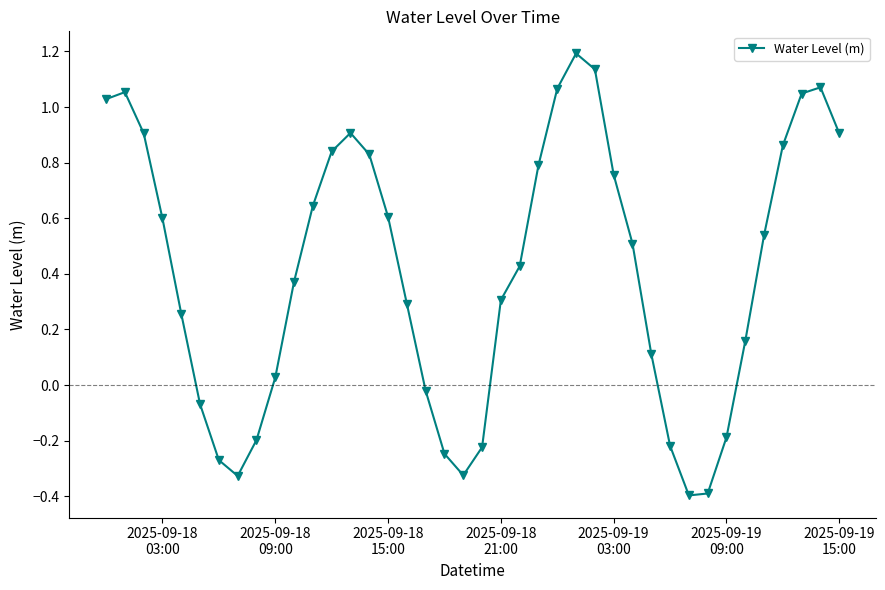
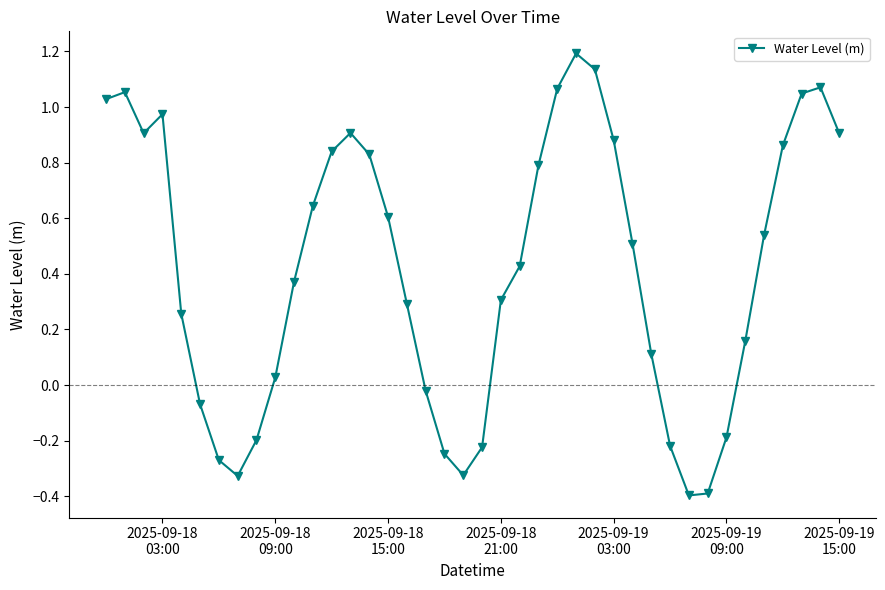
2025-09-18 03:00: 0.60 -> 0.97
2025-09-19 03:00: 0.76 -> 0.88
